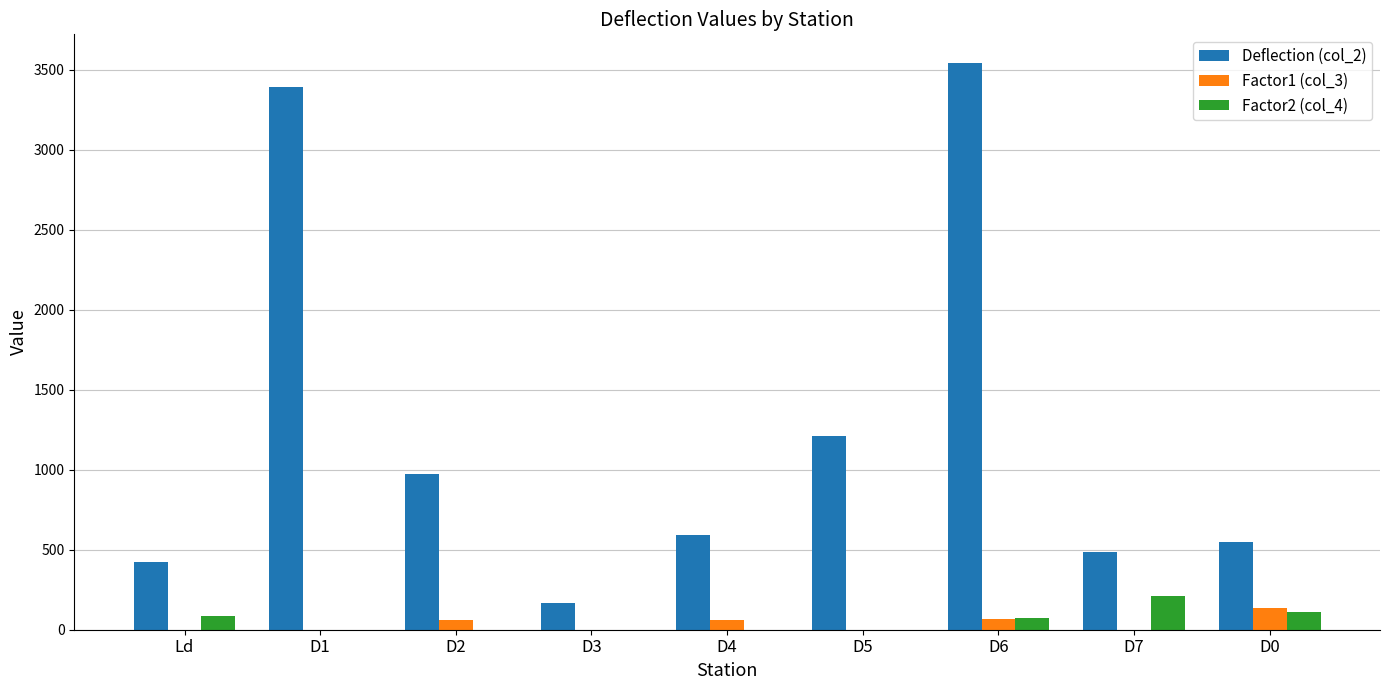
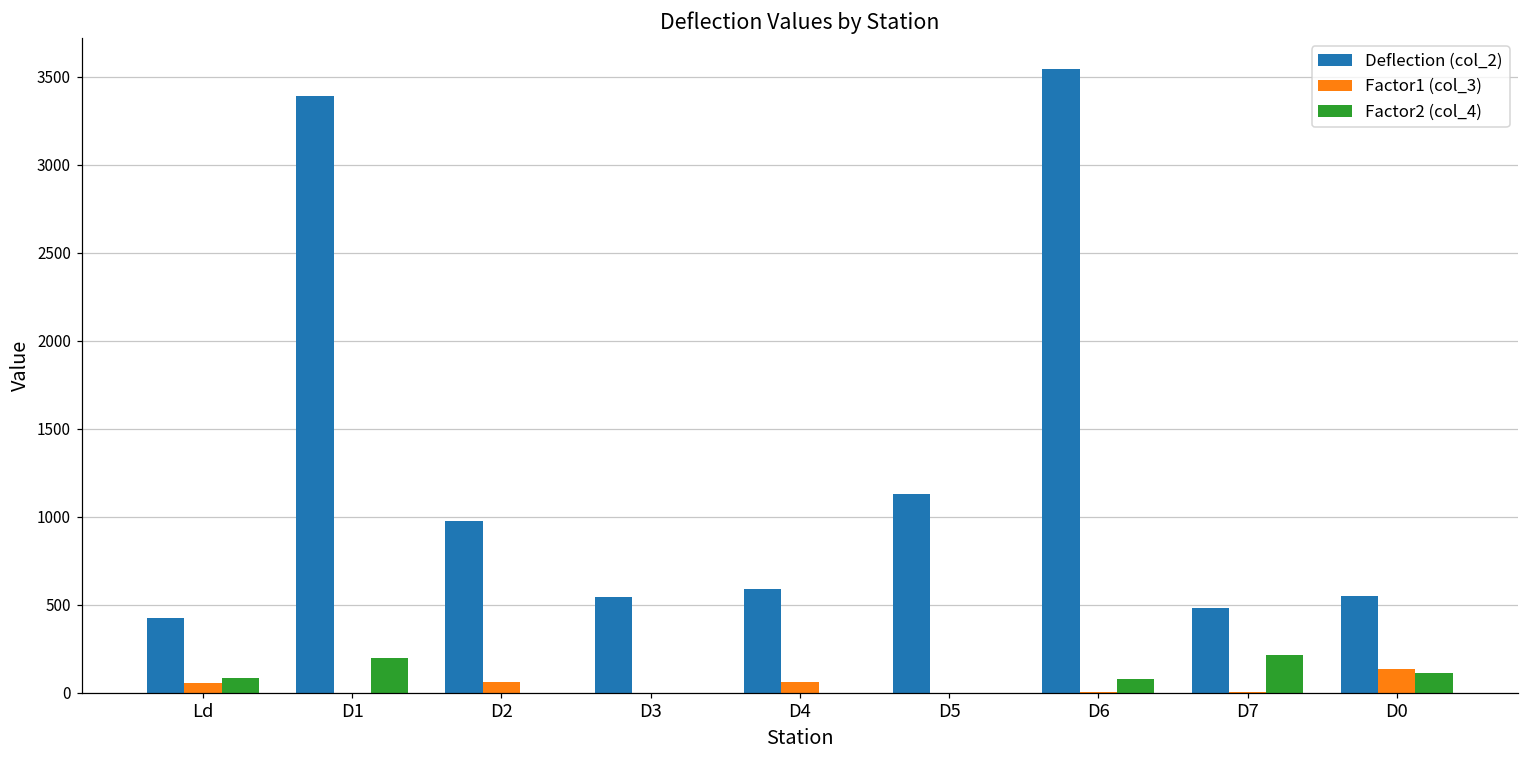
Factor1 (col_3), Ld: 0 -> 60
Factor2 (col_4), D1: 0 -> 200
Deflection (col_2), D3: 170 -> 540
Deflection (col_2), D5: 1210 -> 1130
Factor1 (col_3), D6: 70 -> 0
